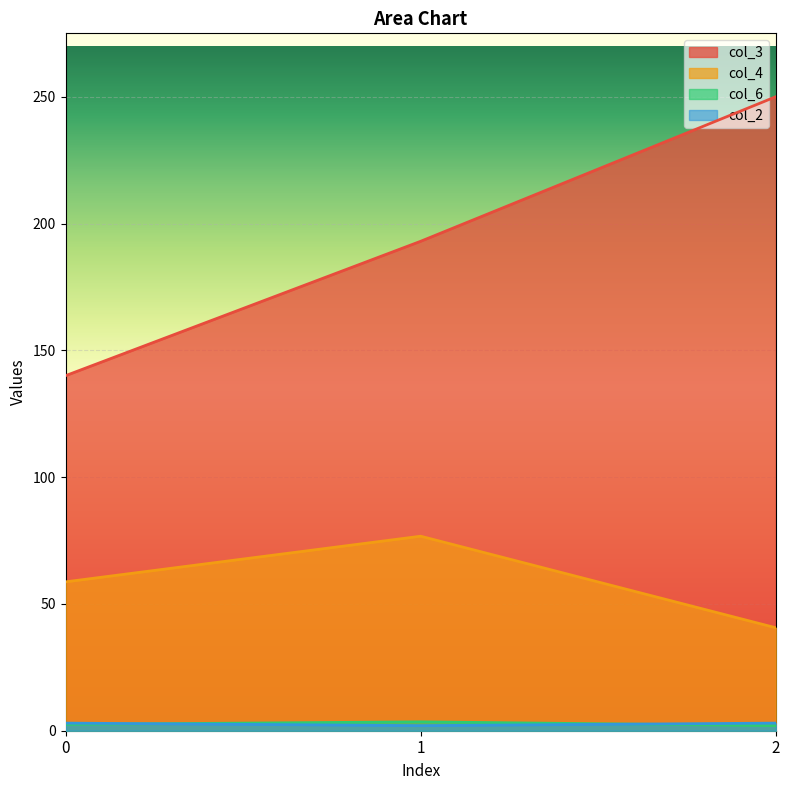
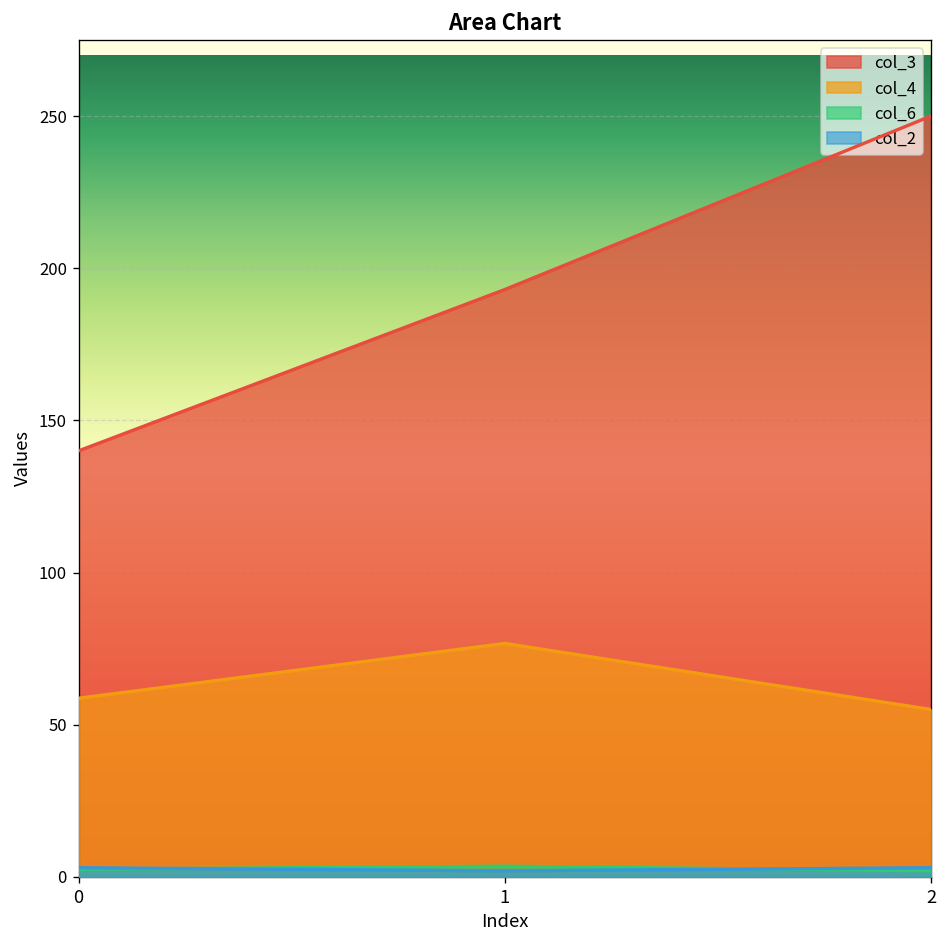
col_4, 2: 41 -> 55
